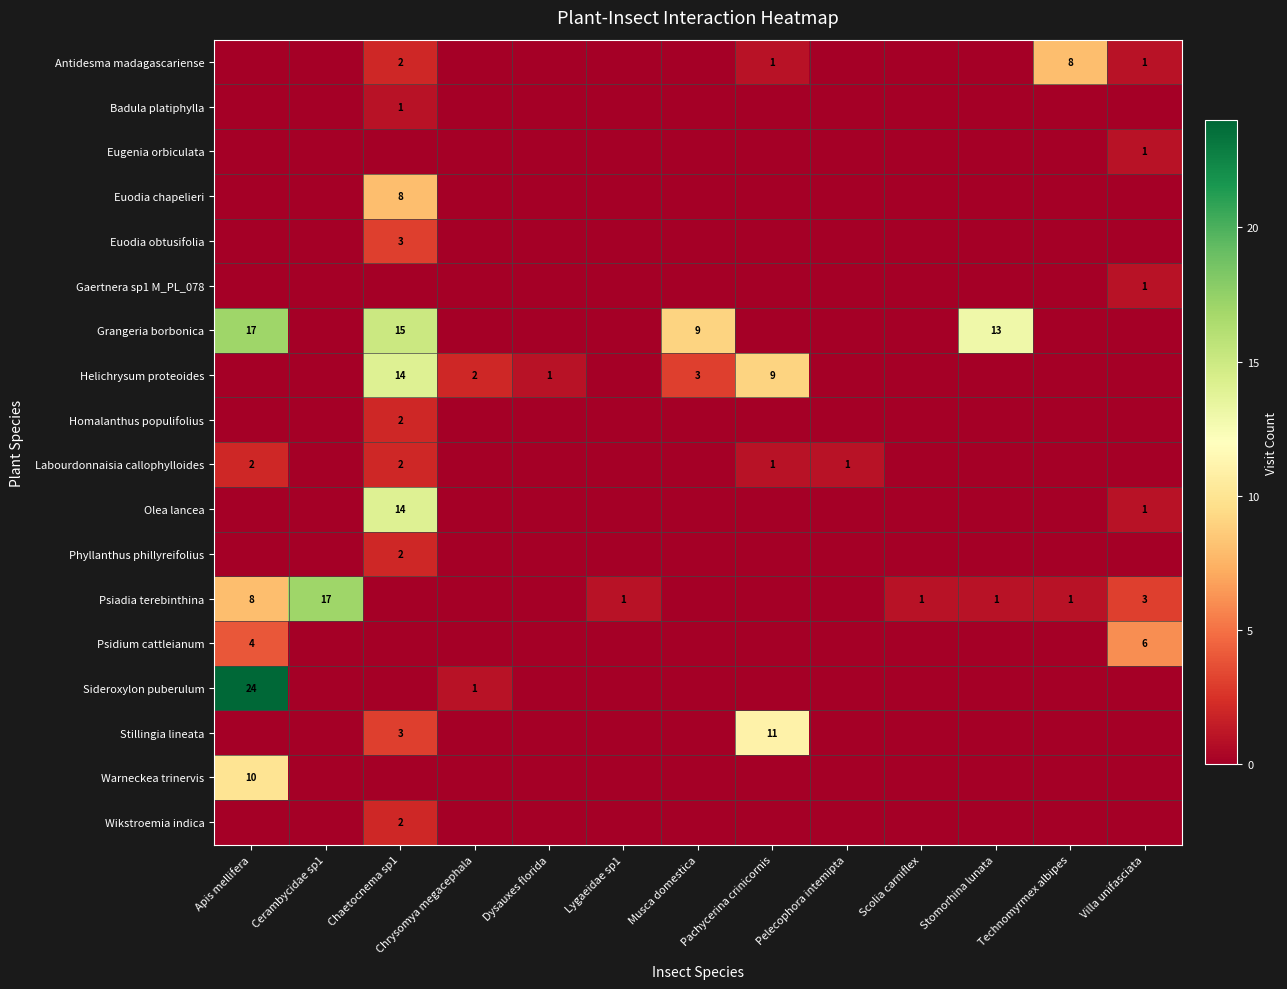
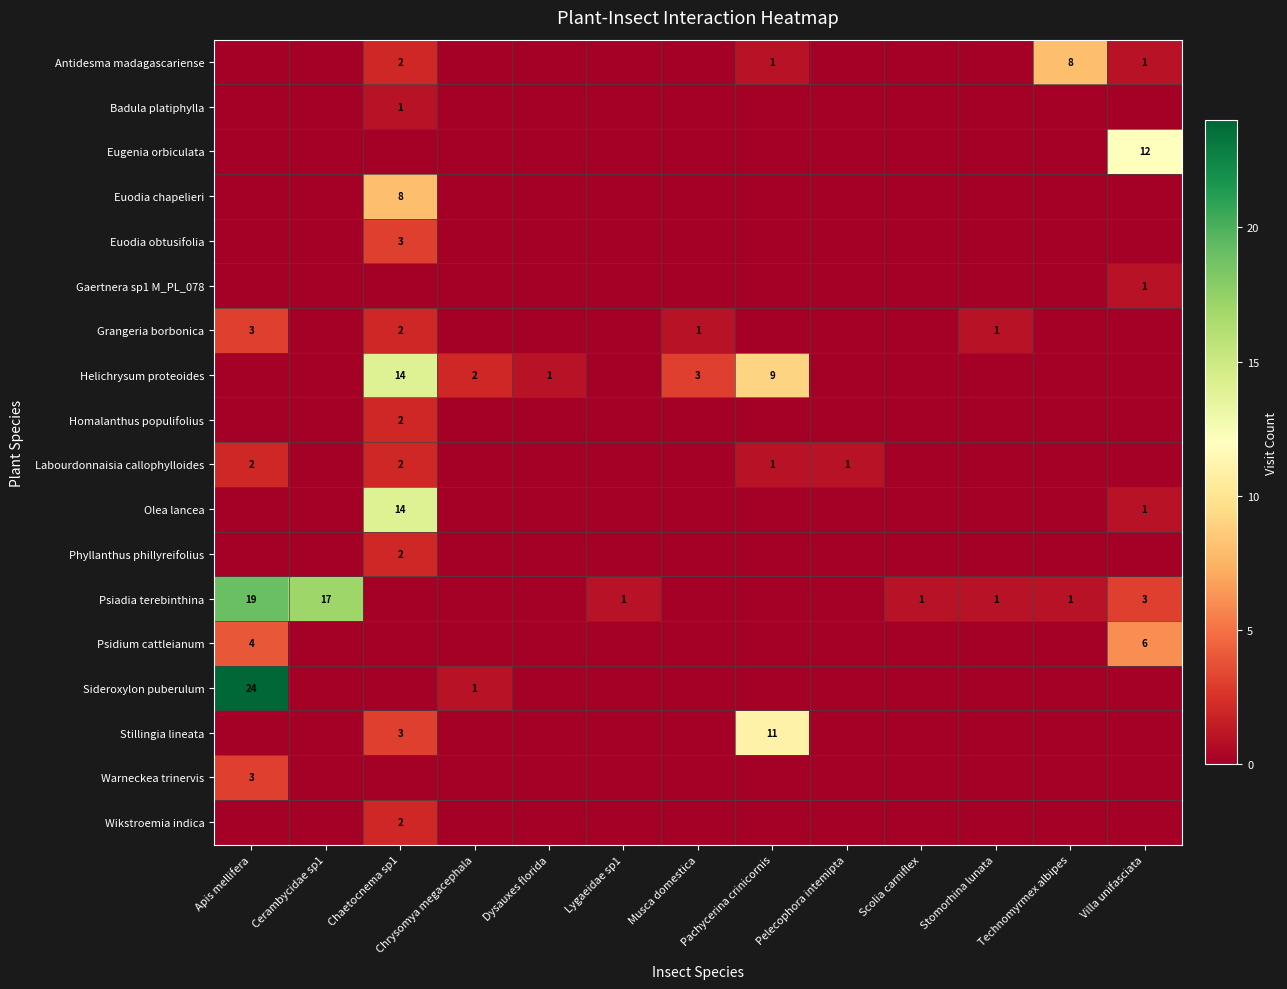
Eugenia orbiculata, Villa unifasciata: 1 -> 12
Grangeria borbonica, Apis mellifera: 17 -> 3
Grangeria borbonica, Chaetocnema sp1: 15 -> 2
Grangeria borbonica, Musca domestica: 9 -> 1
Grangeria borbonica, Stomorhina lunata: 13 -> 1
Psiadia terebinthina, Apis mellifera: 8 -> 19
Warneckea trinervis, Apis mellifera: 10 -> 3
